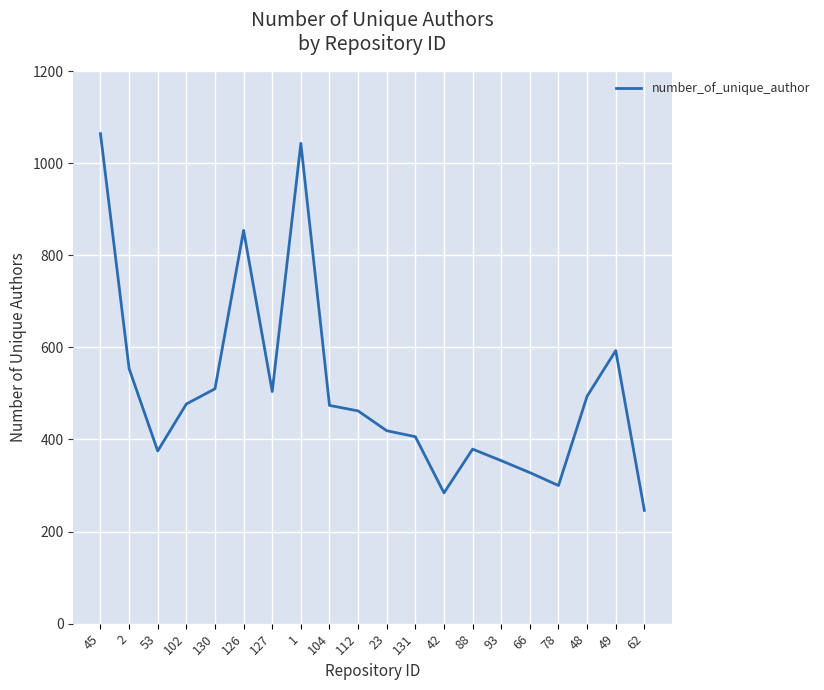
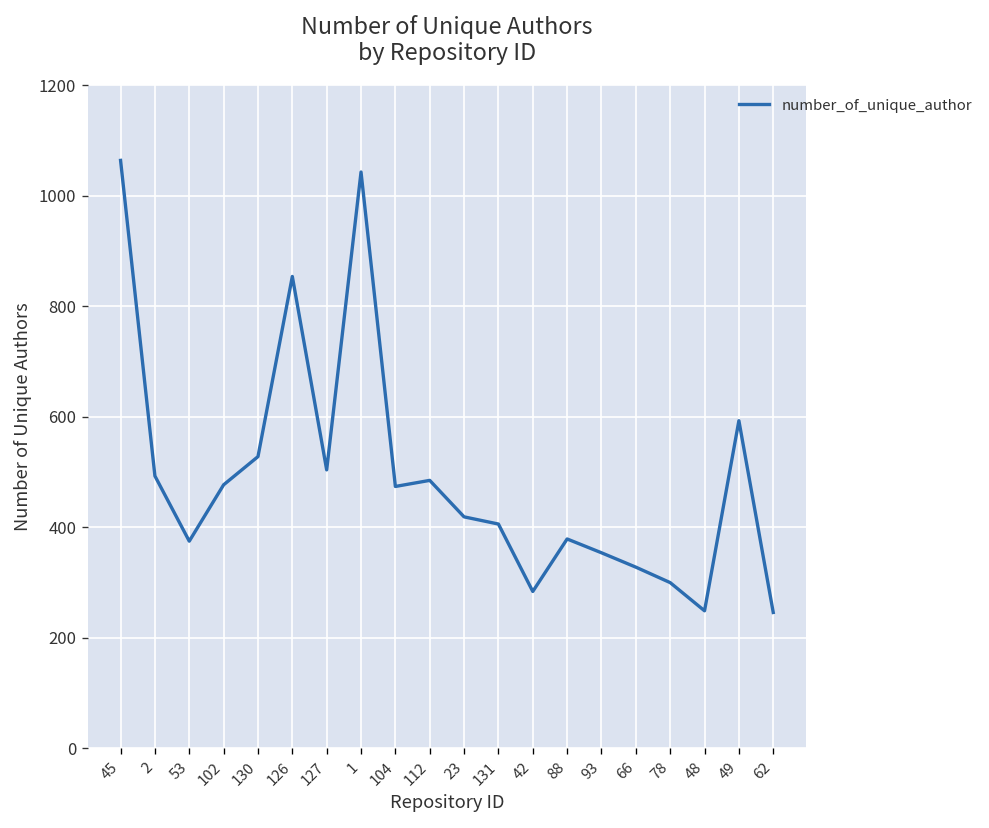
2: 550 -> 490
130: 510 -> 530
112: 460 -> 490
48: 490 -> 250
